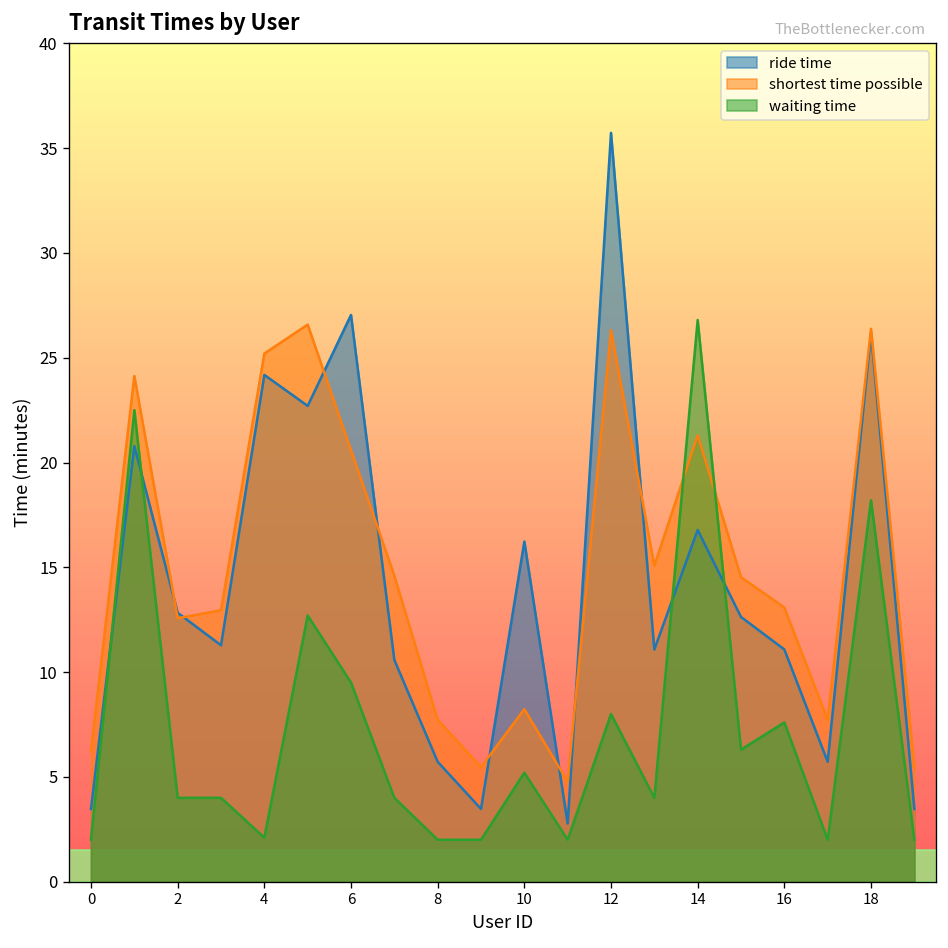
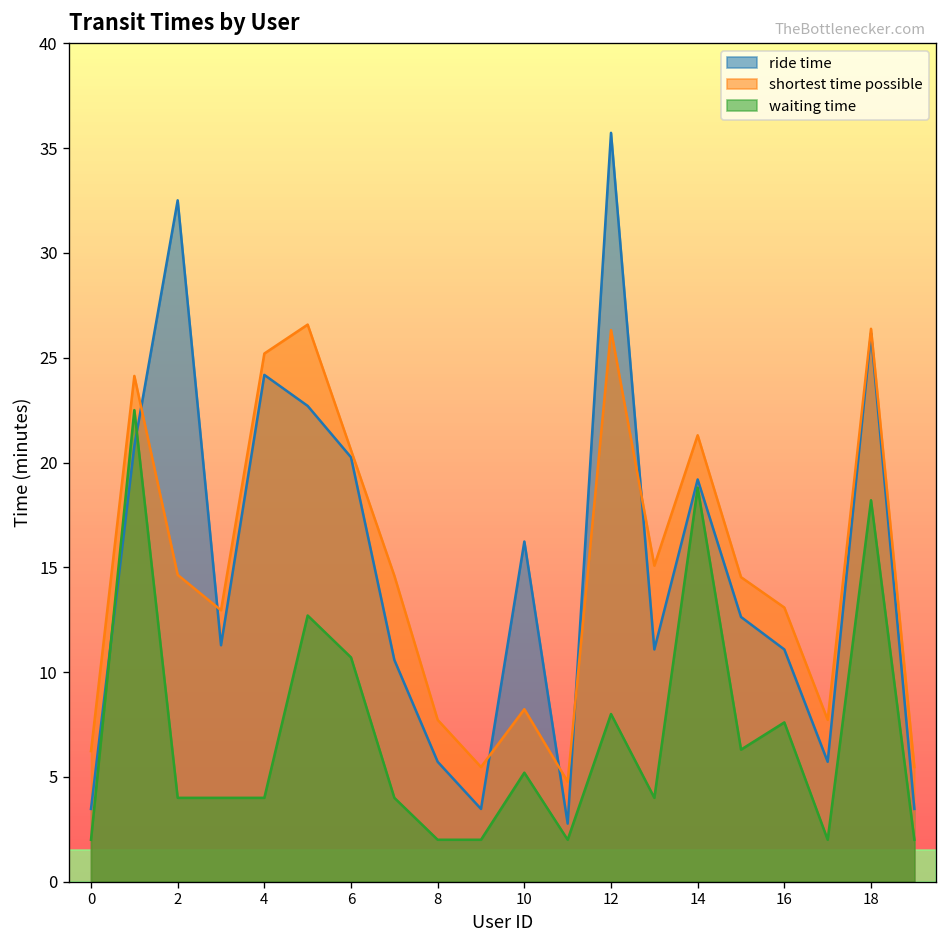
ride time, 2: 12.8 -> 32.5
shortest time possible, 2: 12.6 -> 14.6
waiting time, 4: 2.1 -> 4.0
ride time, 6: 27.0 -> 20.3
waiting time, 6: 9.5 -> 10.7
ride time, 14: 16.8 -> 19.2
waiting time, 14: 26.8 -> 18.8
